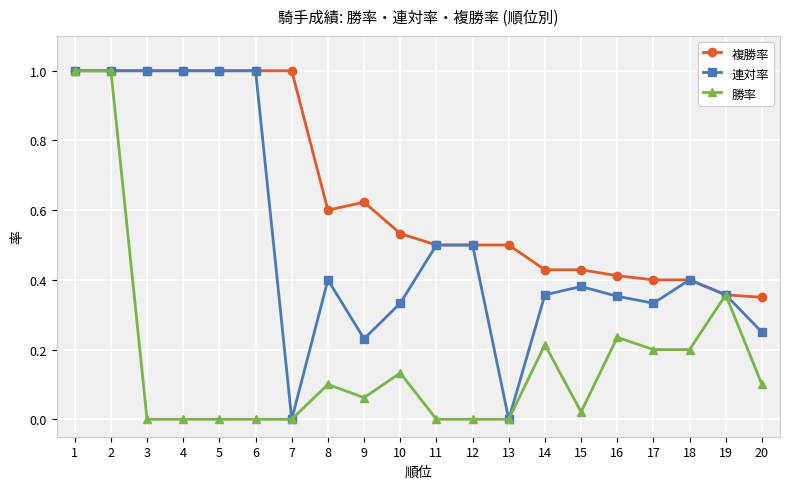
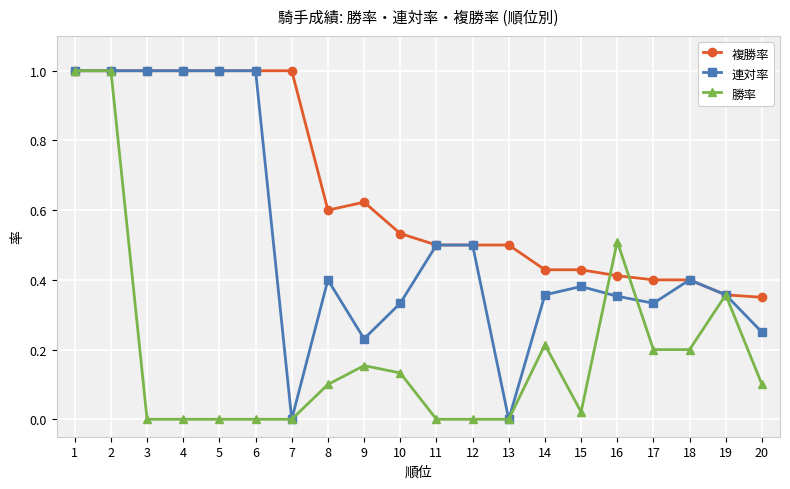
勝率, 9: 0.06 -> 0.15
勝率, 16: 0.24 -> 0.51
